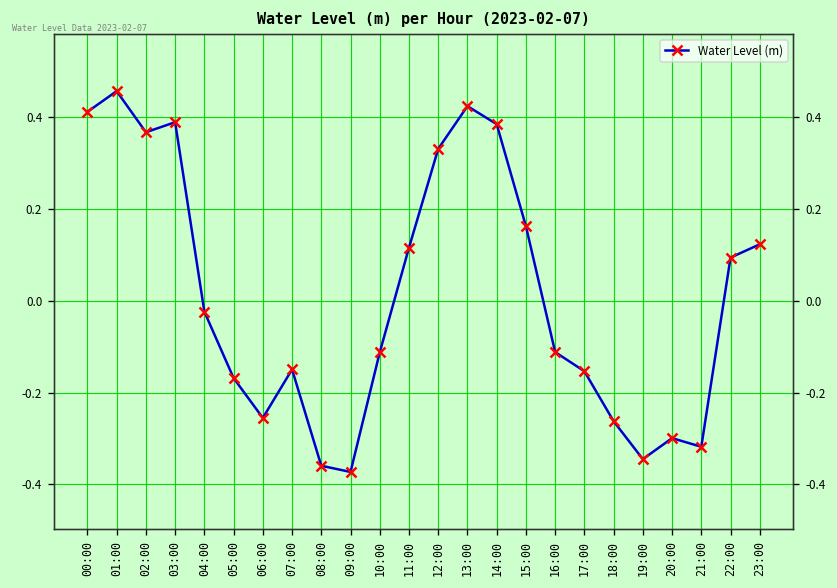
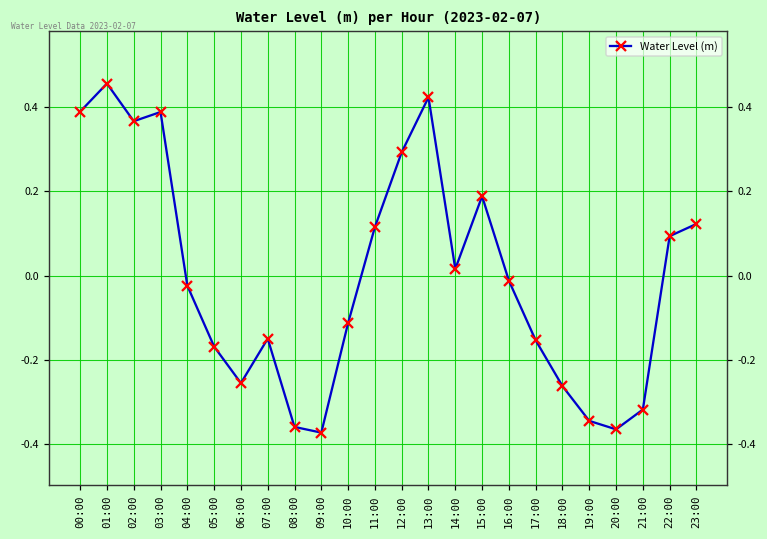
00:00: 0.41 -> 0.39
12:00: 0.33 -> 0.29
14:00: 0.38 -> 0.02
15:00: 0.16 -> 0.19
16:00: -0.11 -> -0.01
20:00: -0.30 -> -0.37
